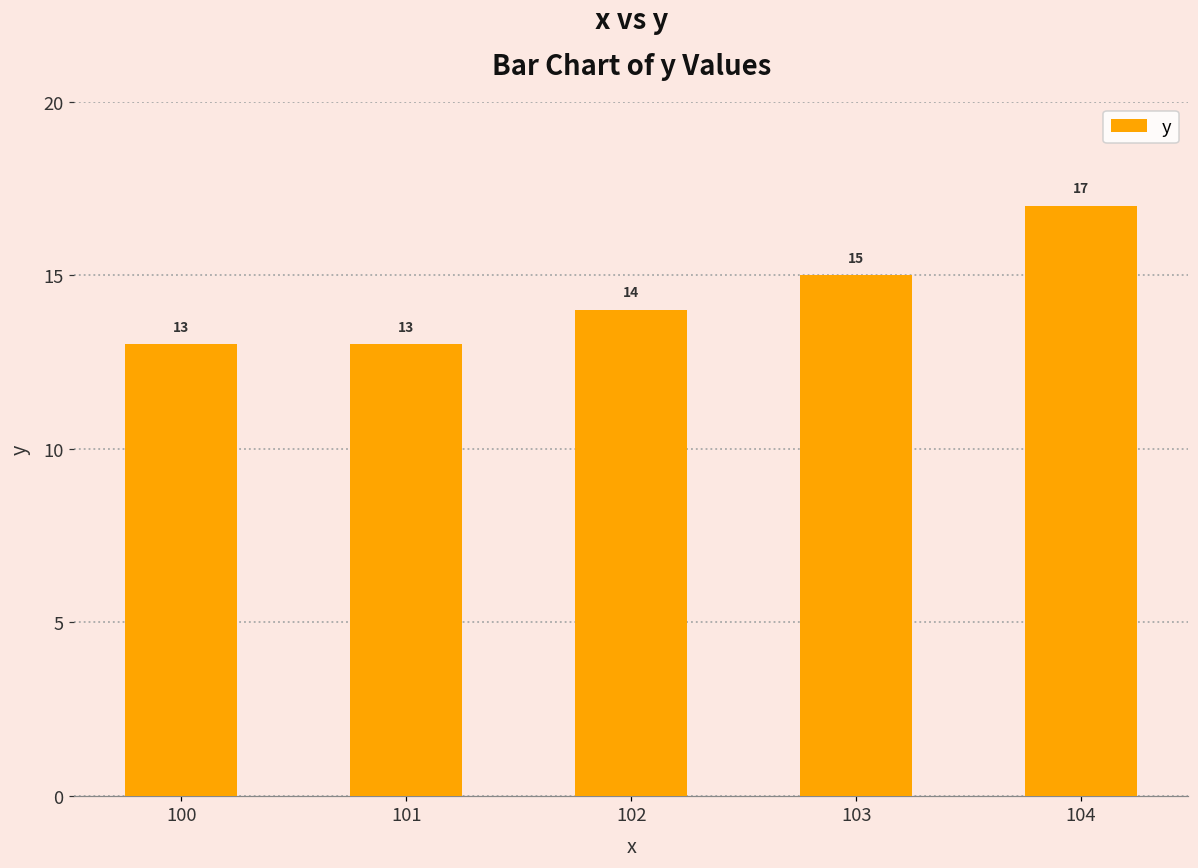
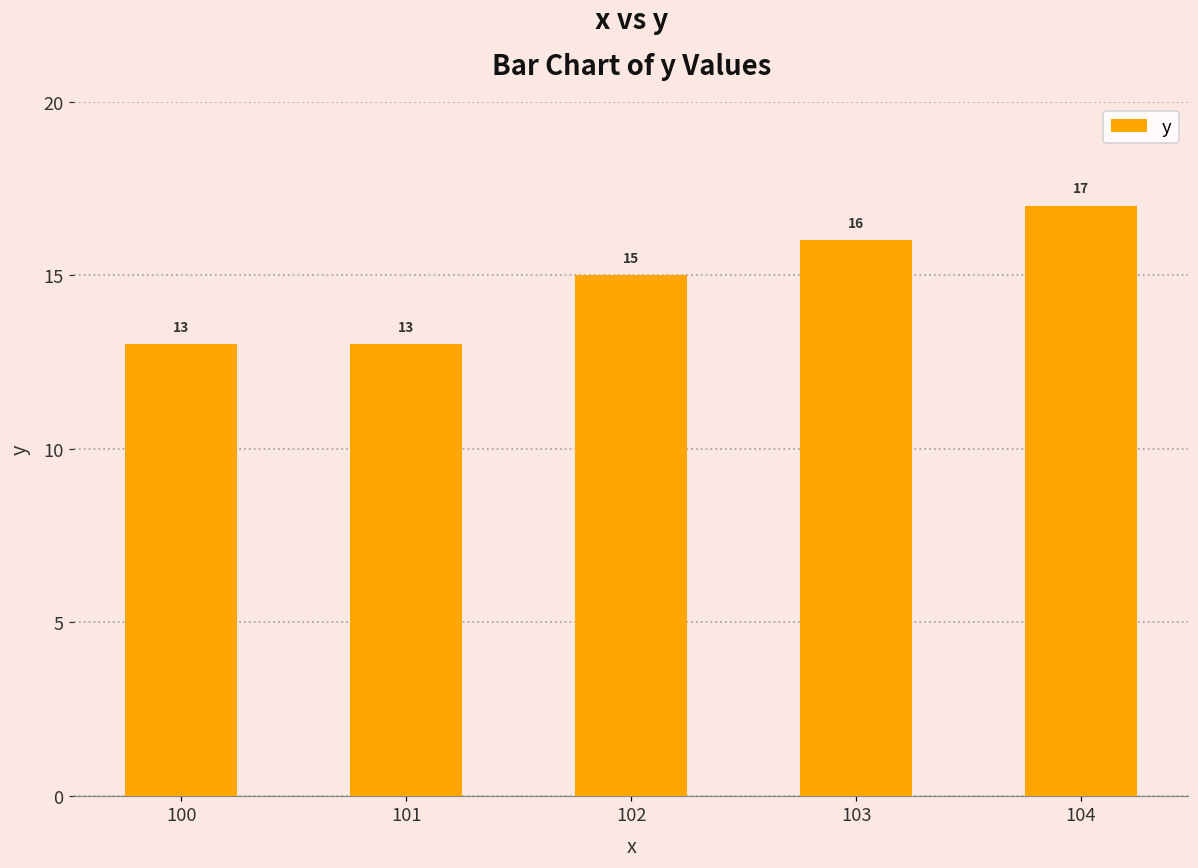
102: 14 -> 15
103: 15 -> 16
